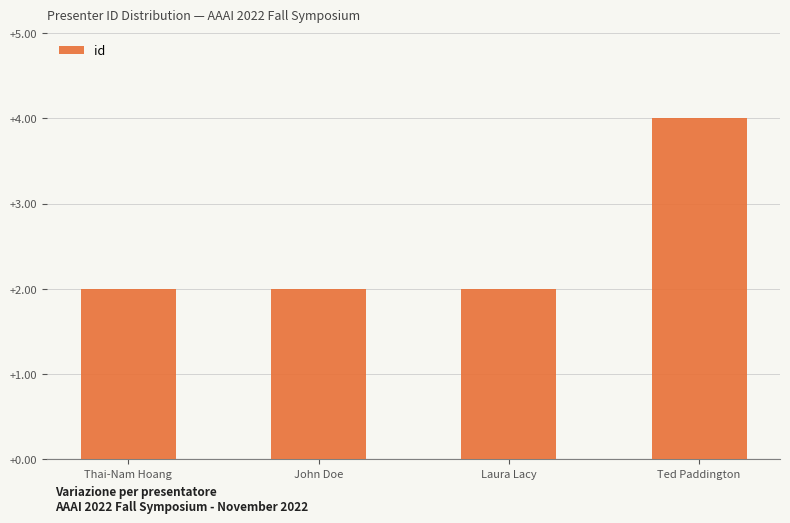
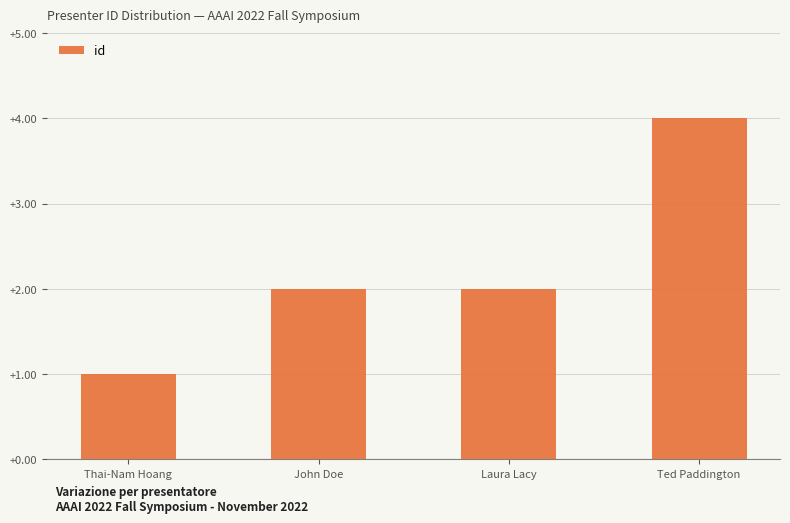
Thai-Nam Hoang: +2 -> +1
